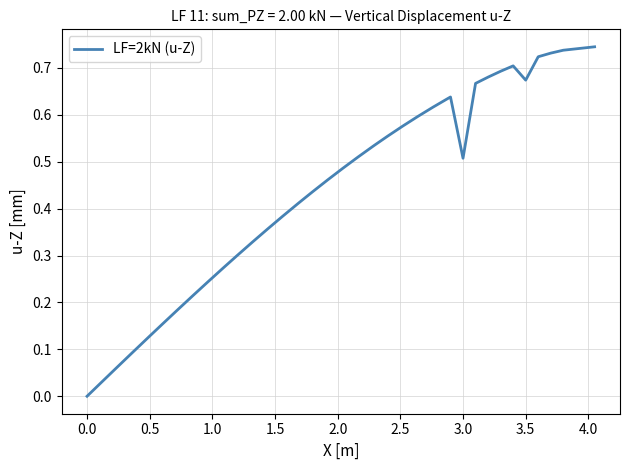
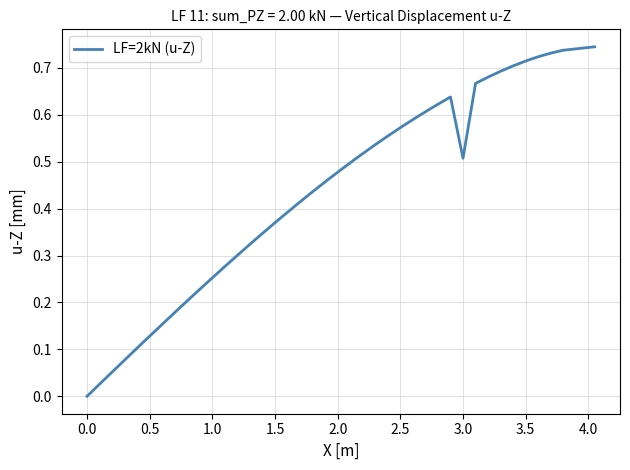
3.5: 0.67 -> 0.71
